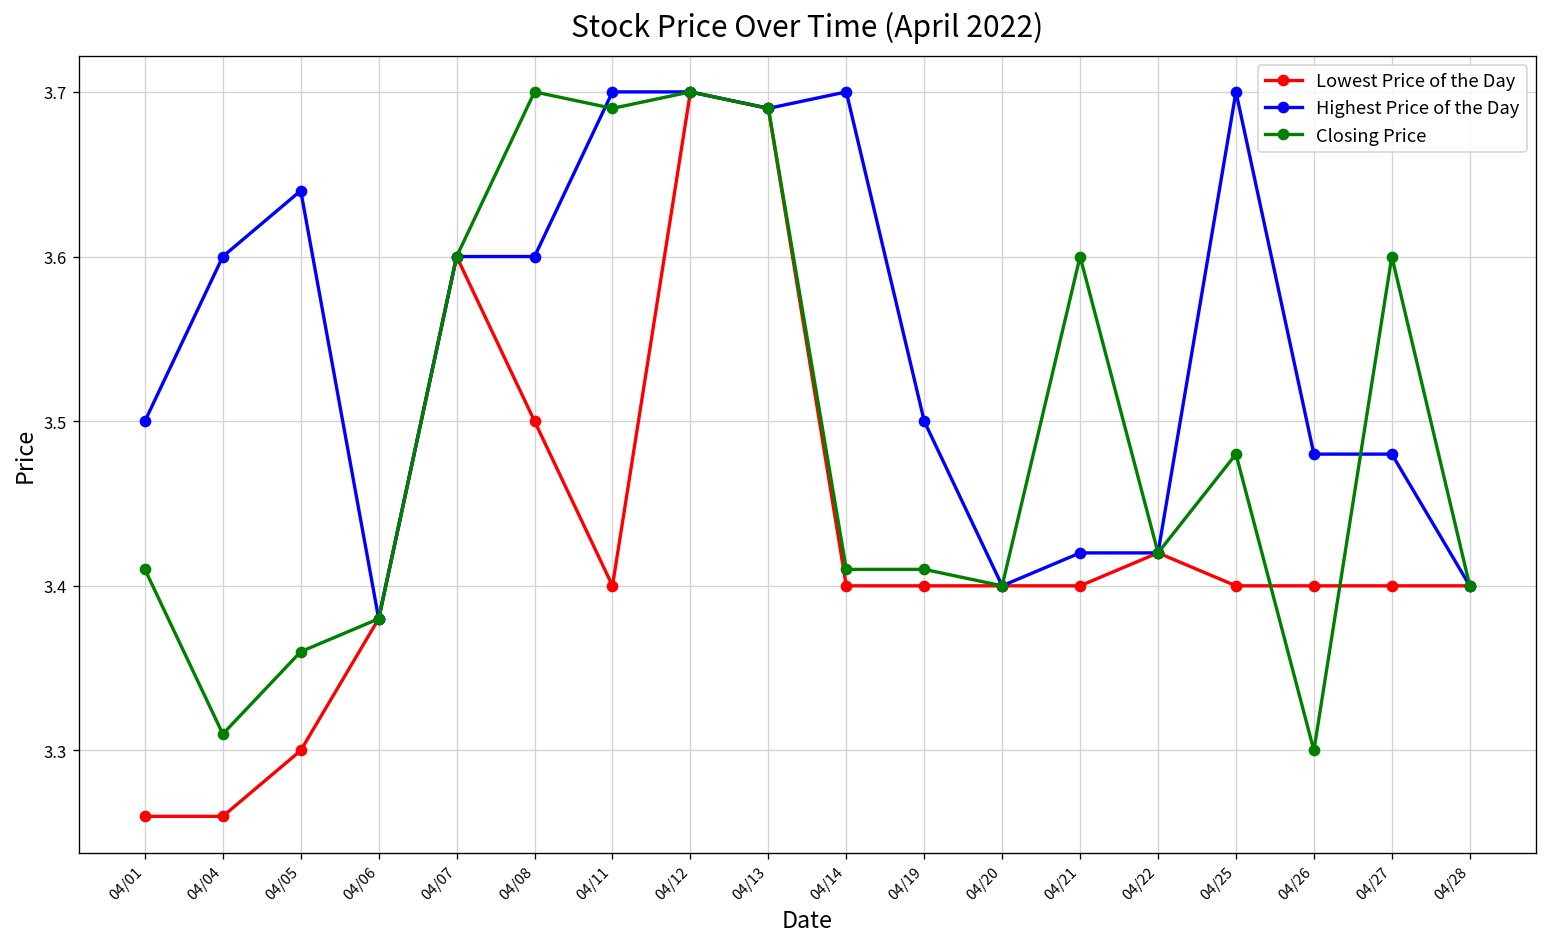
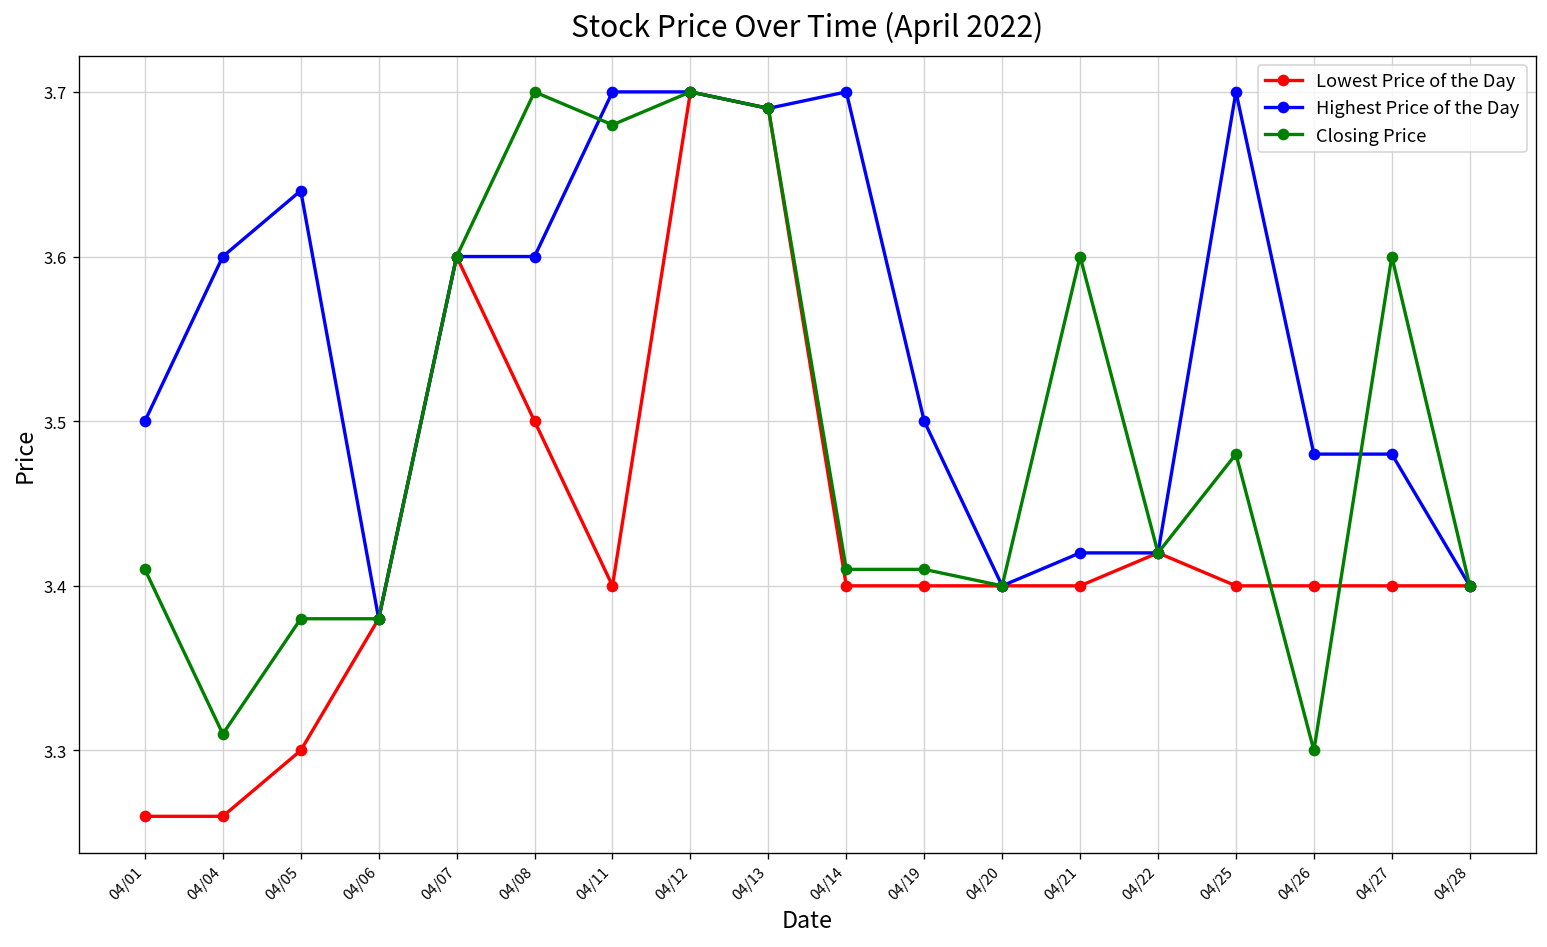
Closing Price, 04/05: 3.36 -> 3.38
Closing Price, 04/11: 3.69 -> 3.68
